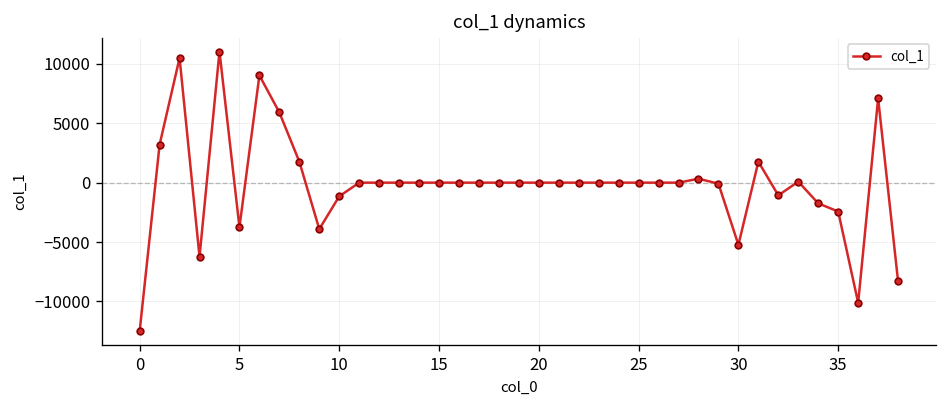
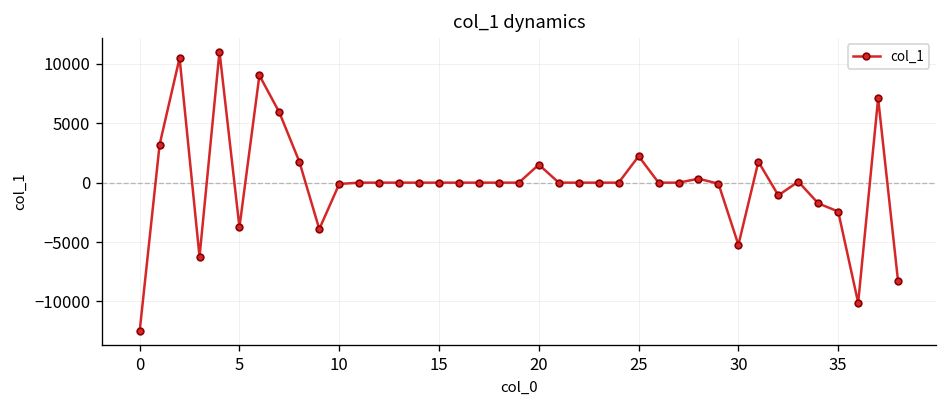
10: -1000 -> 0
20: 0 -> 2000
25: 0 -> 2000
